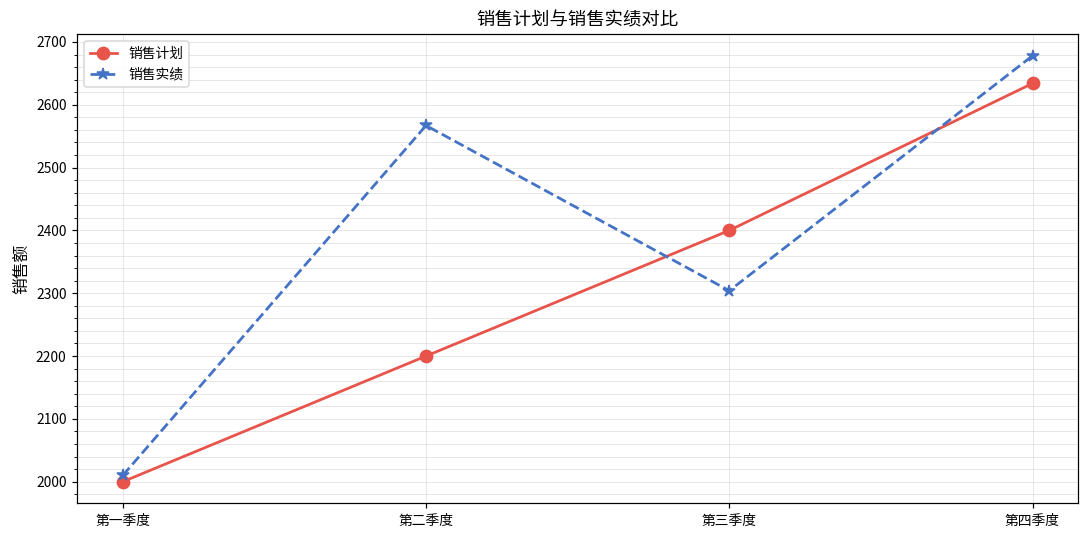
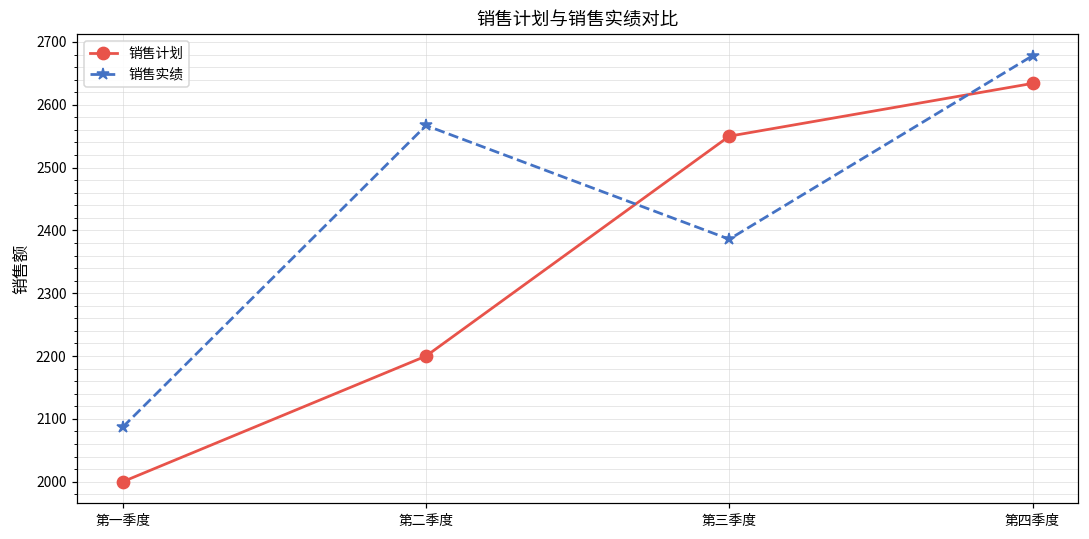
销售实绩, 第一季度: 2010 -> 2090
销售计划, 第三季度: 2400 -> 2550
销售实绩, 第三季度: 2300 -> 2390
